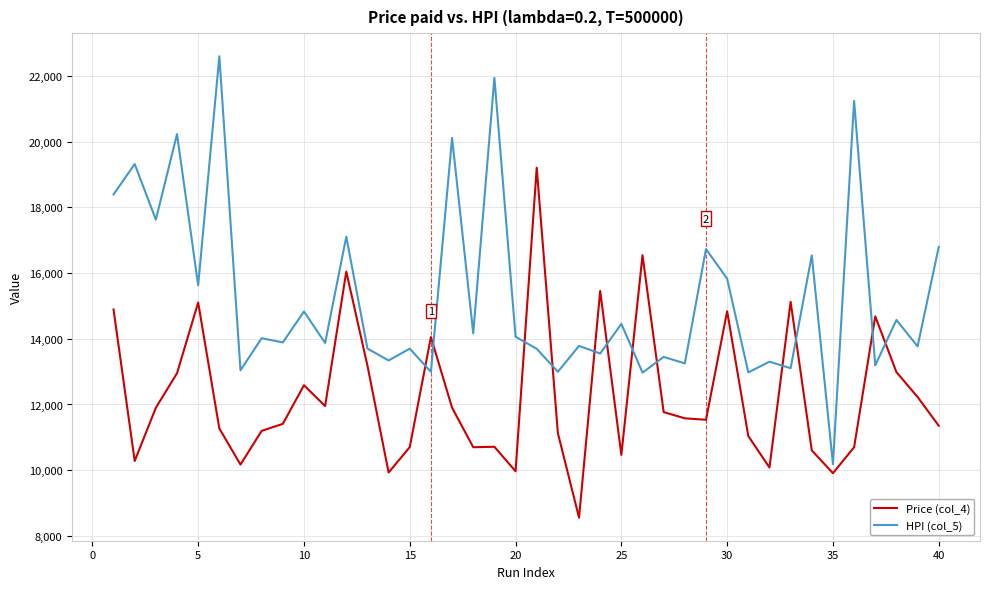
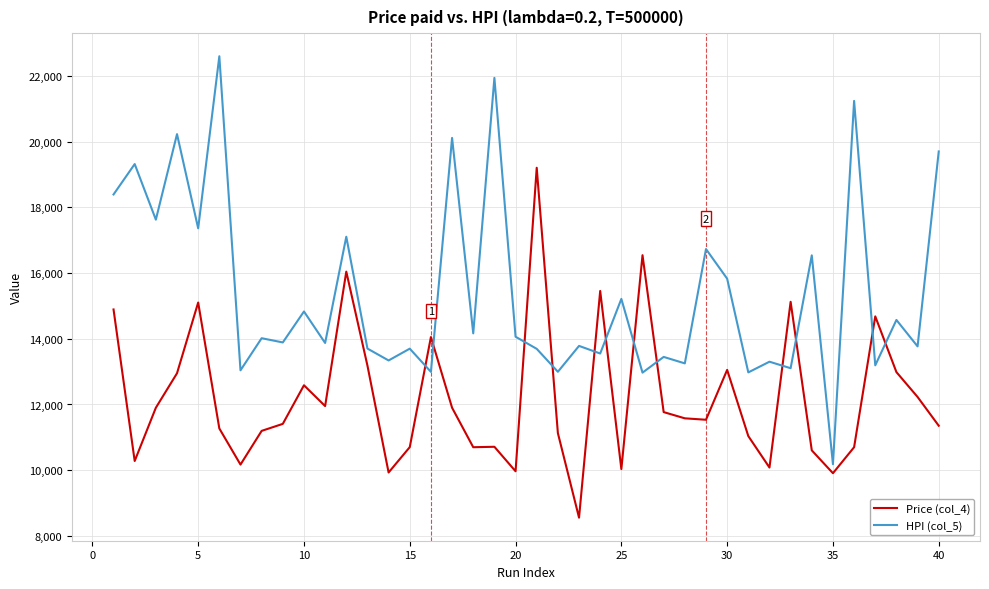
HPI (col_5), 5: 15,600 -> 17,400
Price (col_4), 25: 10,500 -> 10,000
HPI (col_5), 25: 14,500 -> 15,200
Price (col_4), 30: 14,800 -> 13,100
HPI (col_5), 40: 16,800 -> 19,700
